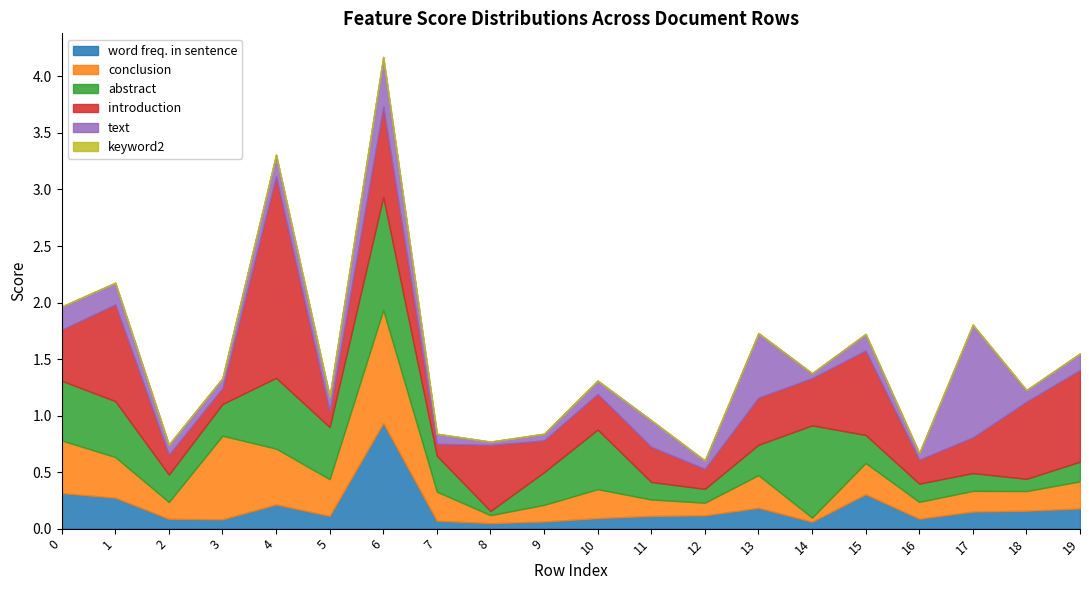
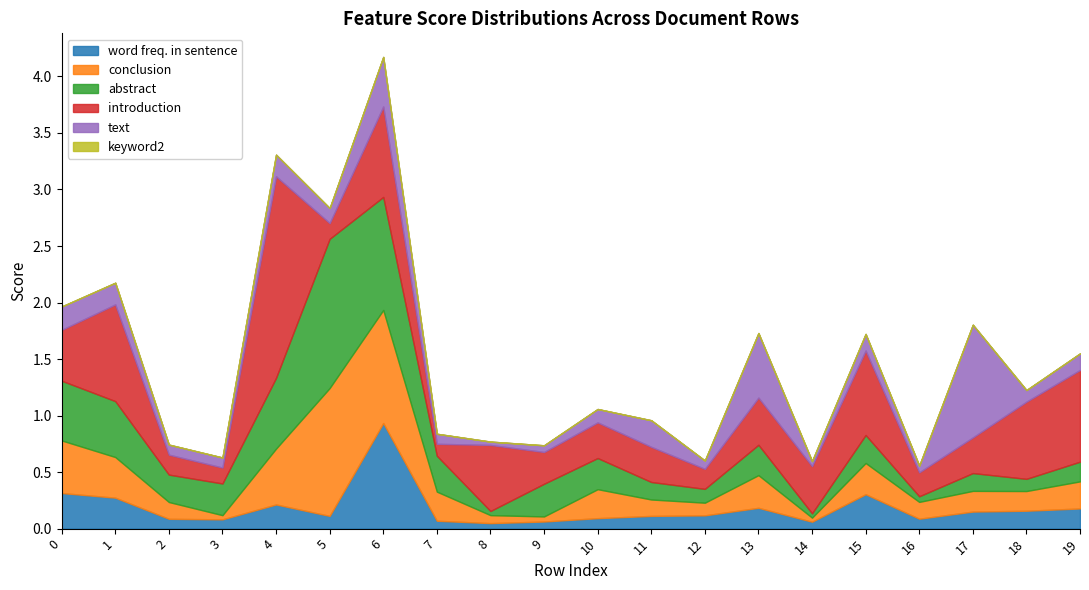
conclusion, 3: 0.74 -> 0.04
conclusion, 5: 0.33 -> 1.13
abstract, 5: 0.46 -> 1.32
conclusion, 9: 0.15 -> 0.04
abstract, 10: 0.53 -> 0.28
abstract, 14: 0.82 -> 0.04
abstract, 16: 0.16 -> 0.05
